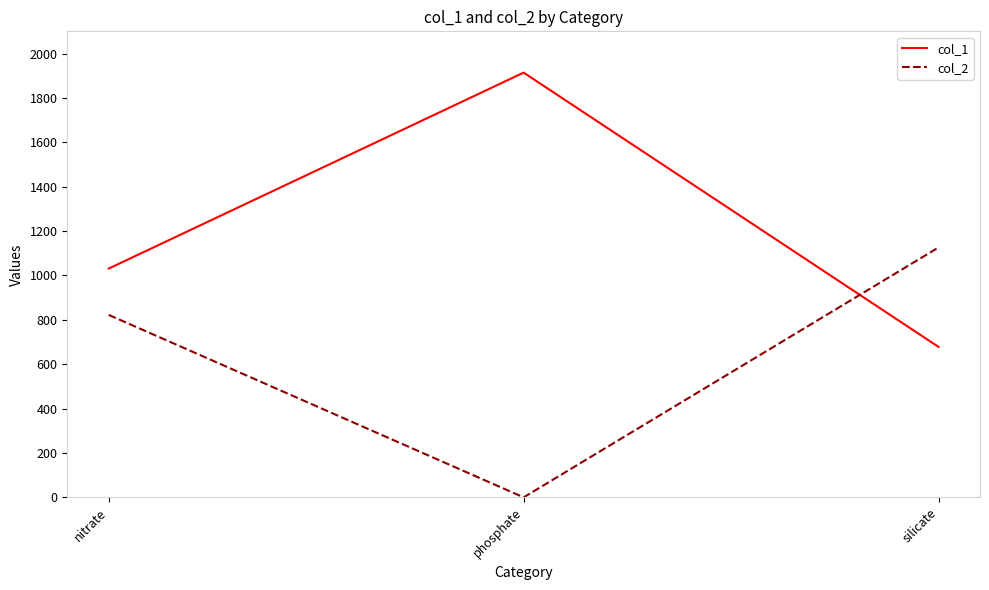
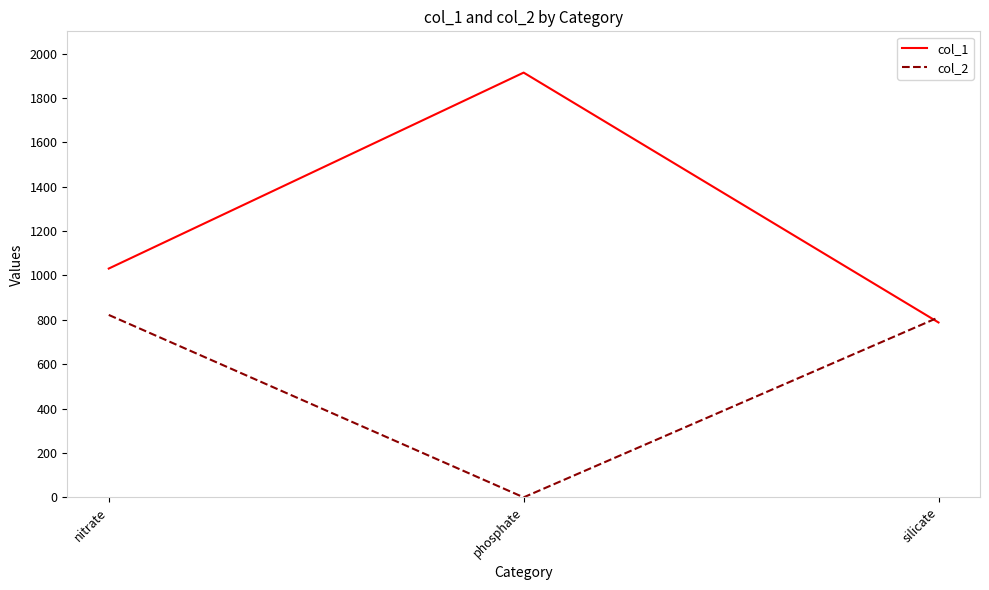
col_1, silicate: 680 -> 790
col_2, silicate: 1130 -> 810
